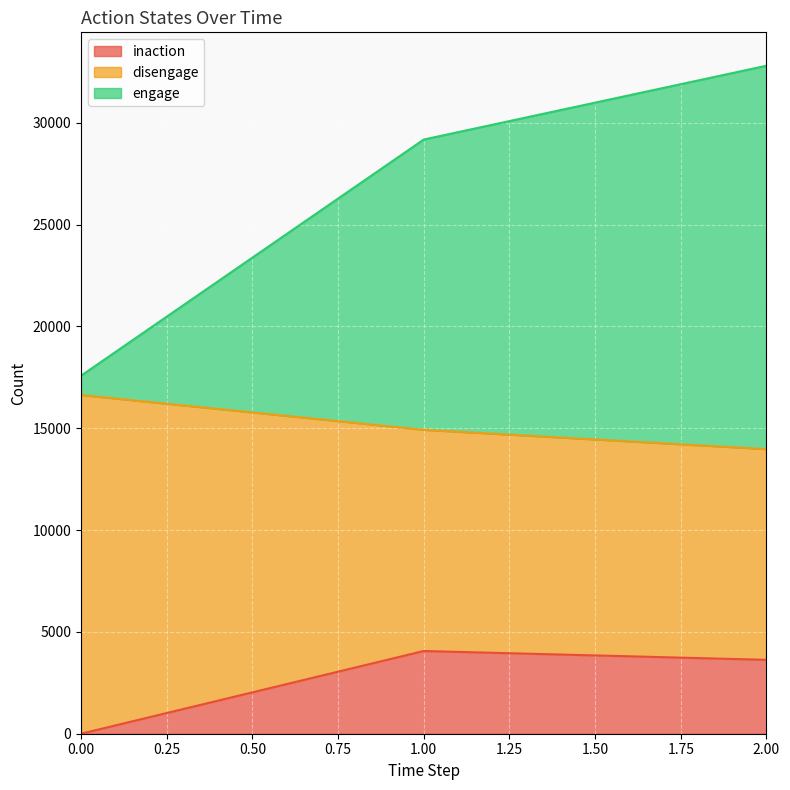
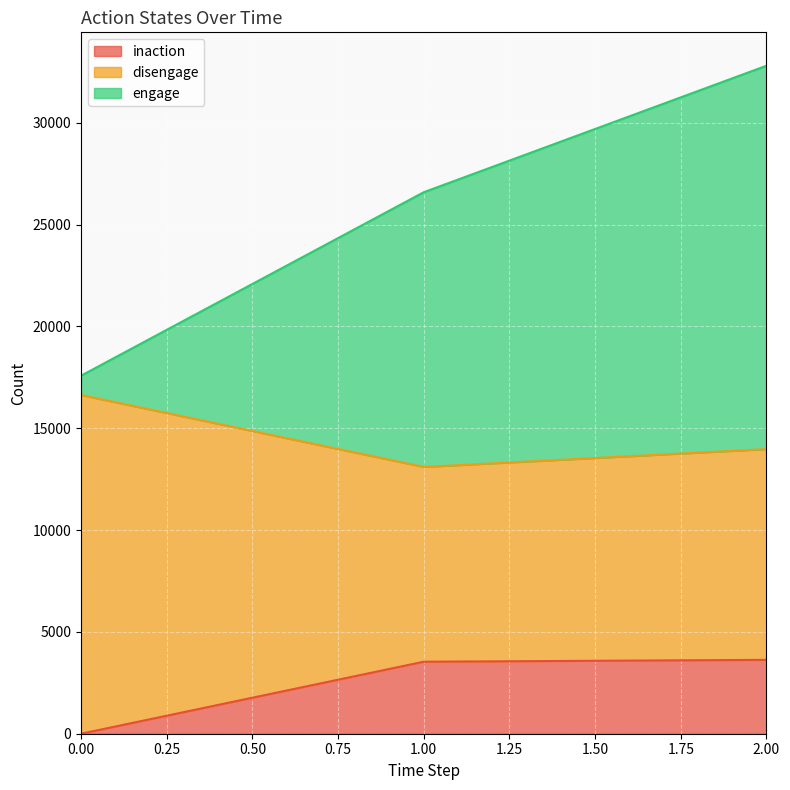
inaction, 1.00: 4100 -> 3500
disengage, 1.00: 10900 -> 9600
engage, 1.00: 14300 -> 13500
